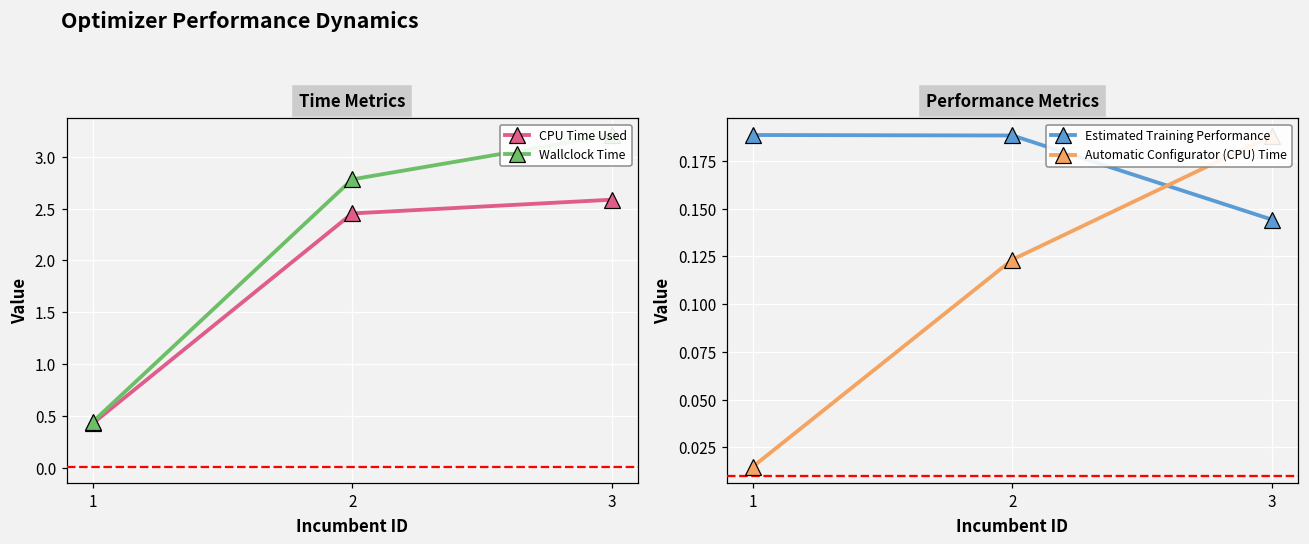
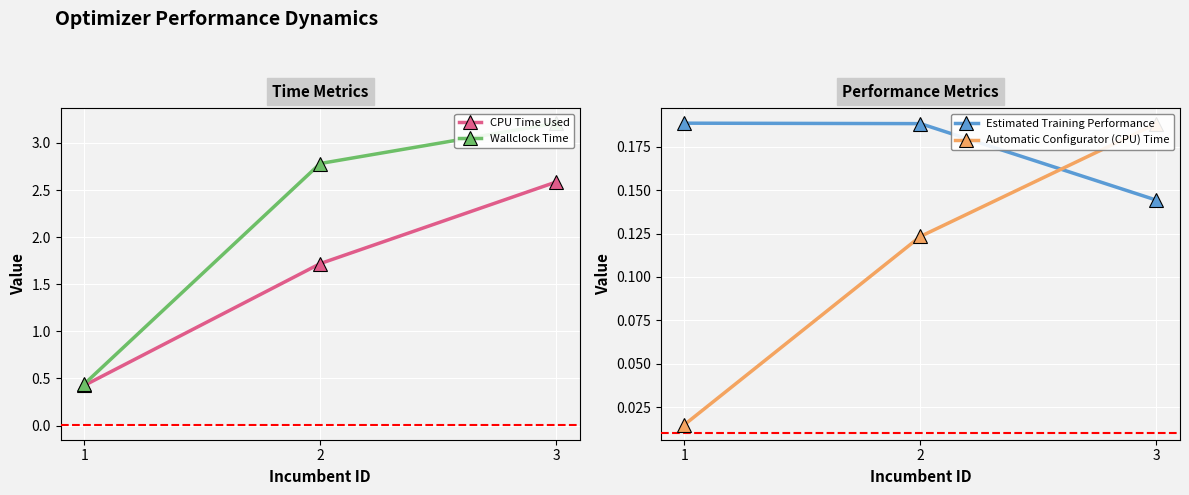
Time Metrics, CPU Time Used, 2: 2.5 -> 1.7
